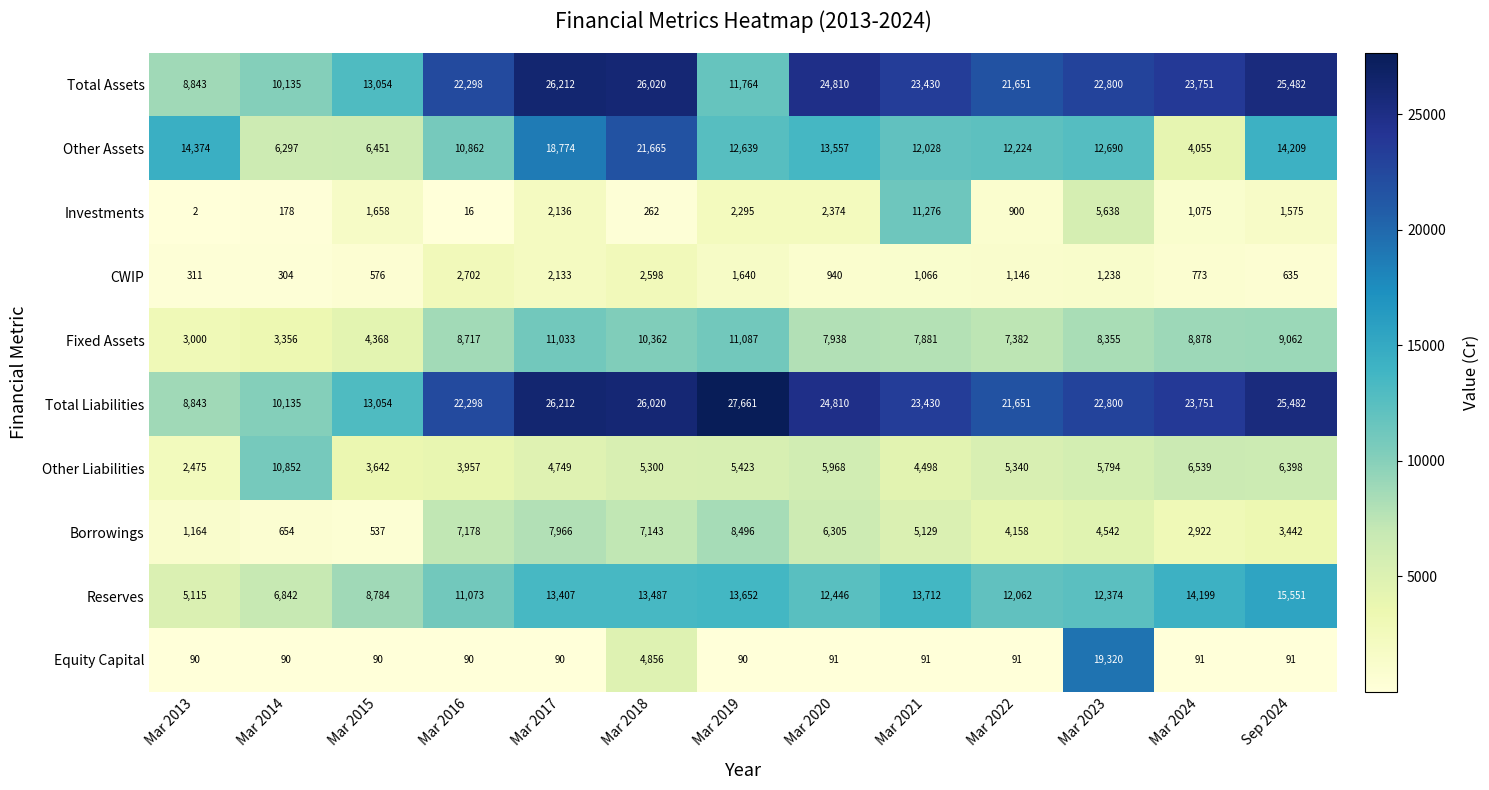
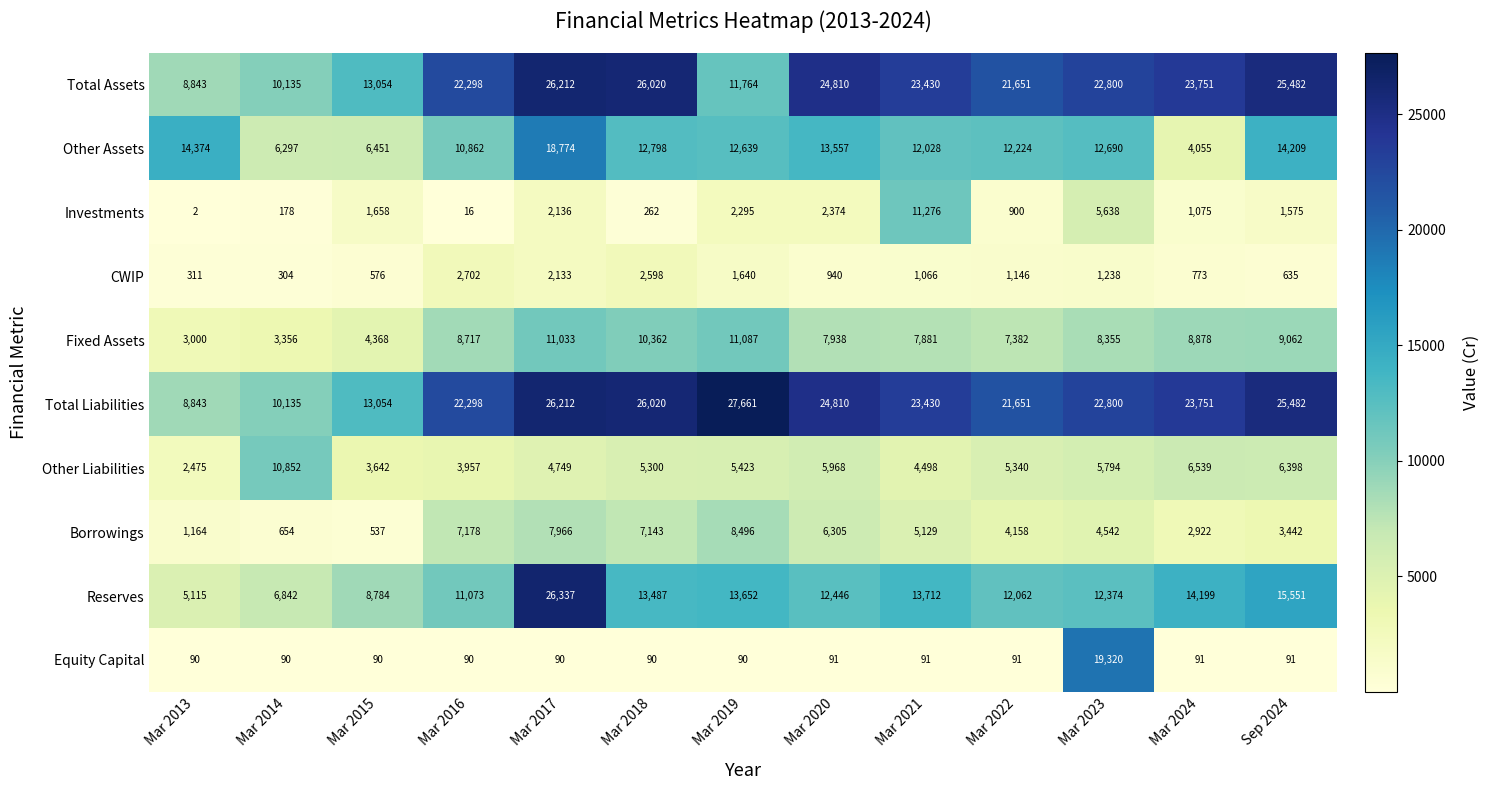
Other Assets, Mar 2018: 21,665 -> 12,798
Reserves, Mar 2017: 13,407 -> 26,337
Equity Capital, Mar 2018: 4,856 -> 90
